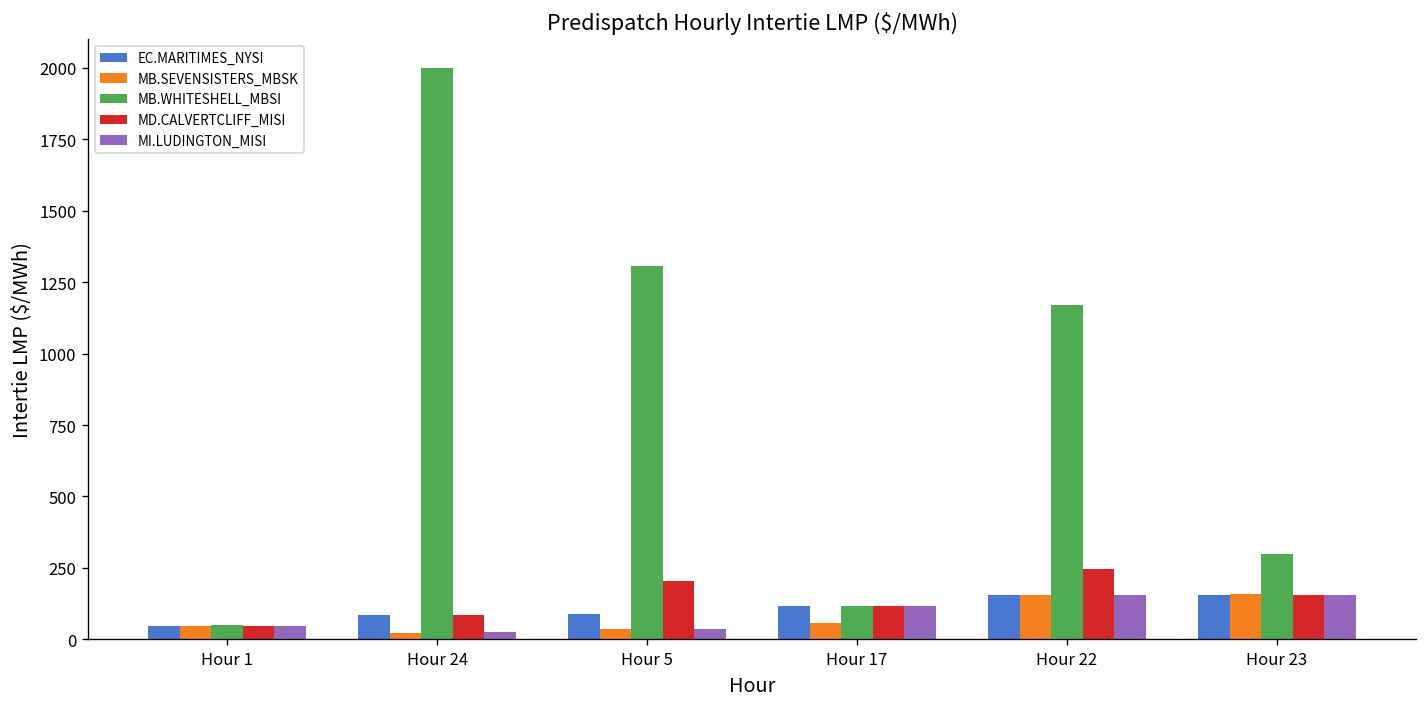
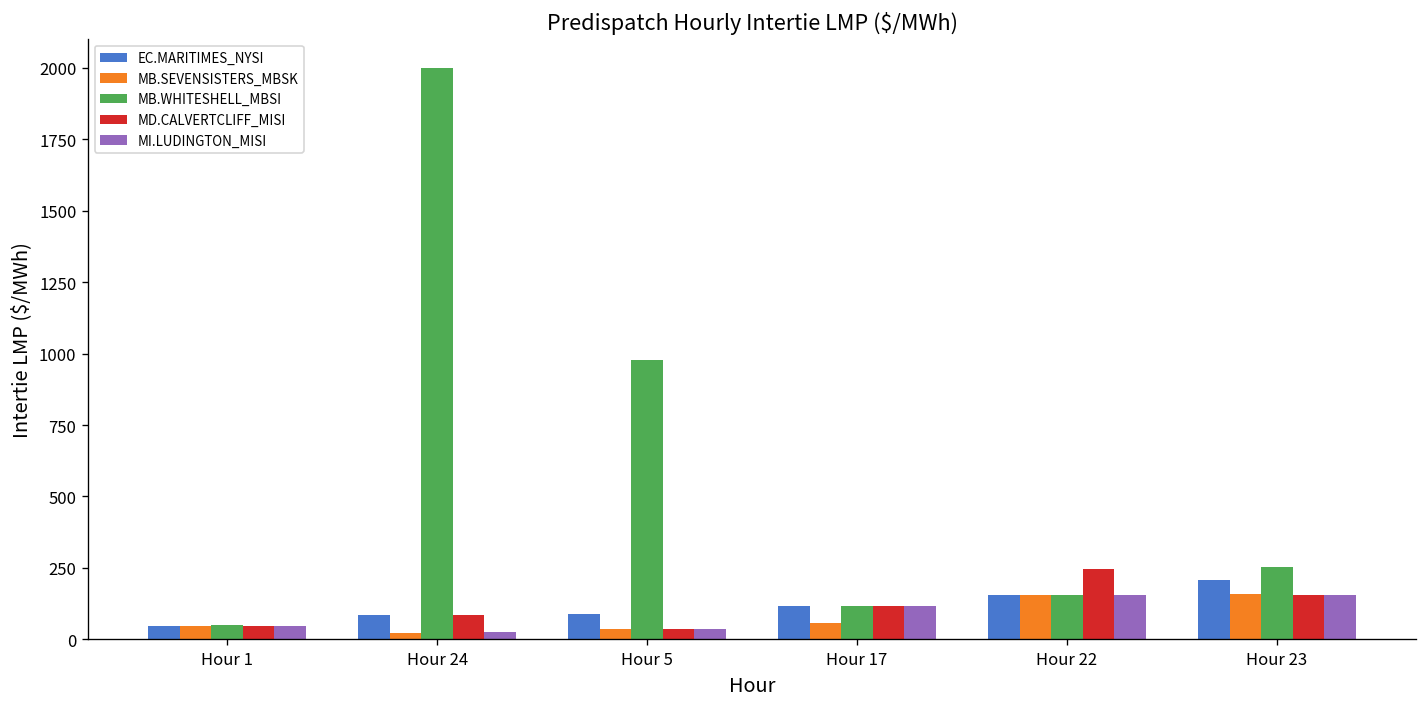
MB.WHITESHELL_MBSI, Hour 5: 1310 -> 980
MD.CALVERTCLIFF_MISI, Hour 5: 200 -> 40
MB.WHITESHELL_MBSI, Hour 22: 1170 -> 160
EC.MARITIMES_NYSI, Hour 23: 160 -> 210
MB.WHITESHELL_MBSI, Hour 23: 300 -> 250
